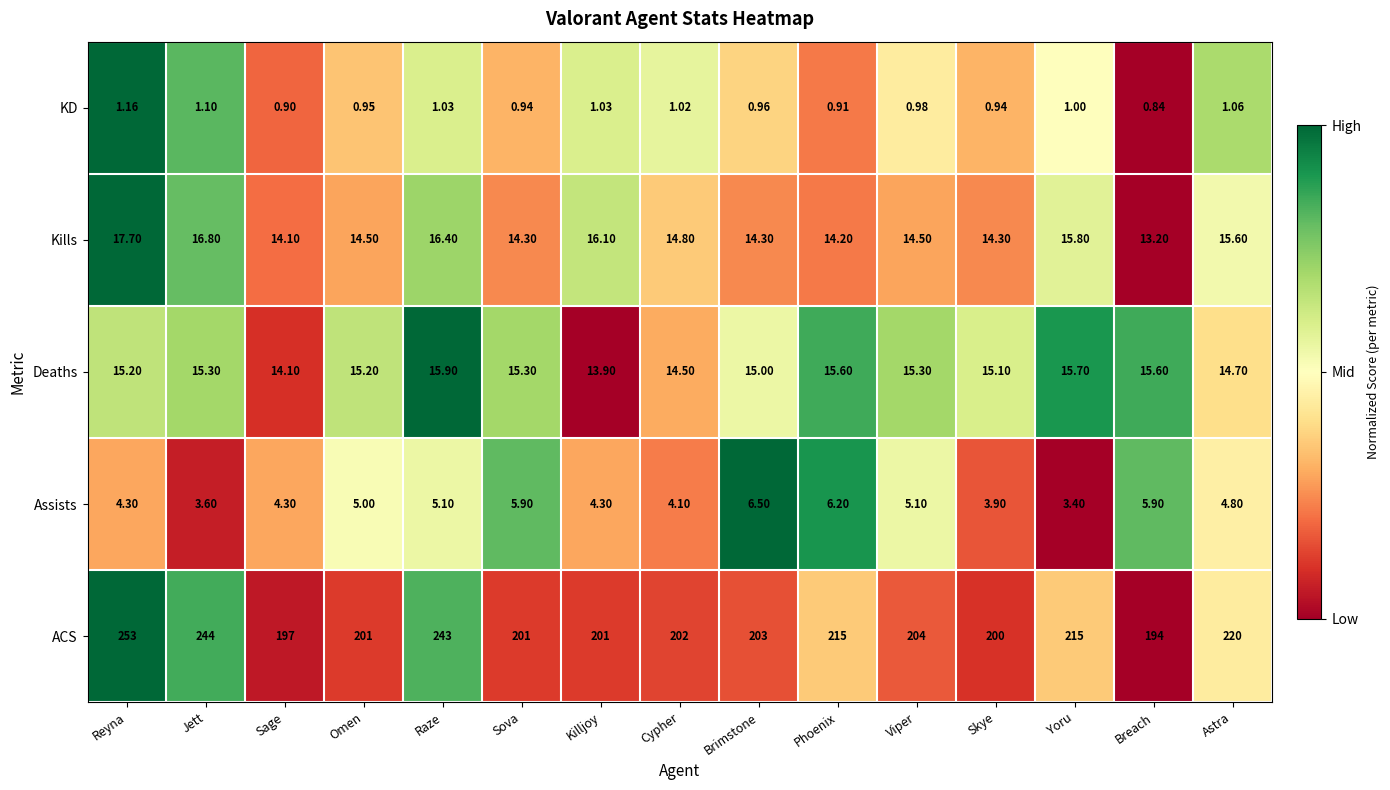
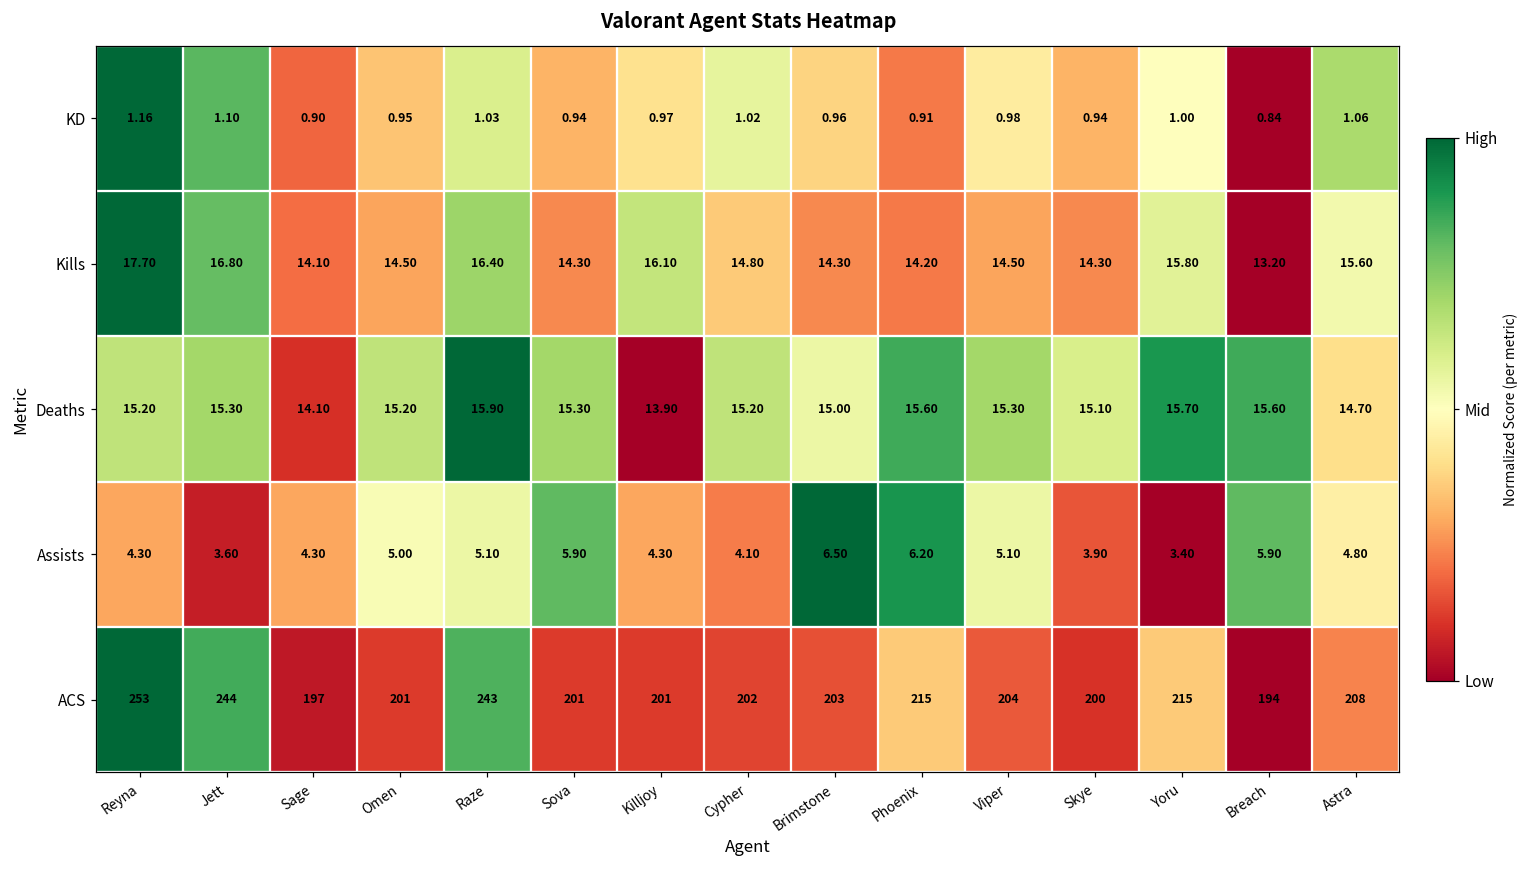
KD, Killjoy: 1.03 -> 0.97
Deaths, Cypher: 14.50 -> 15.20
ACS, Astra: 220 -> 208
